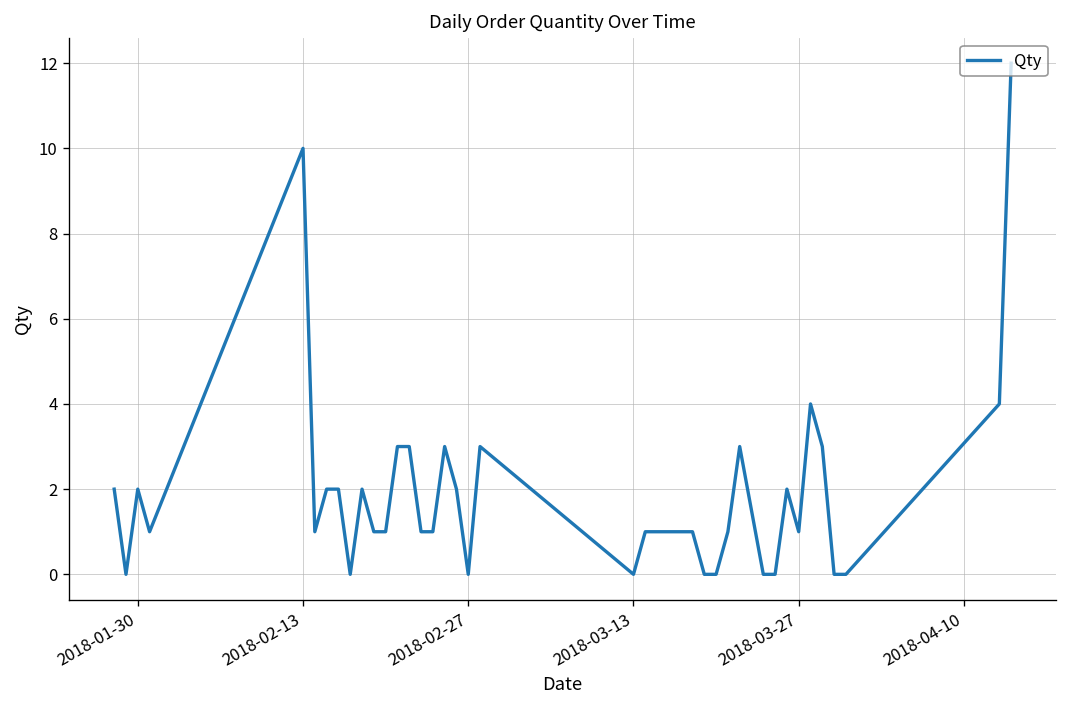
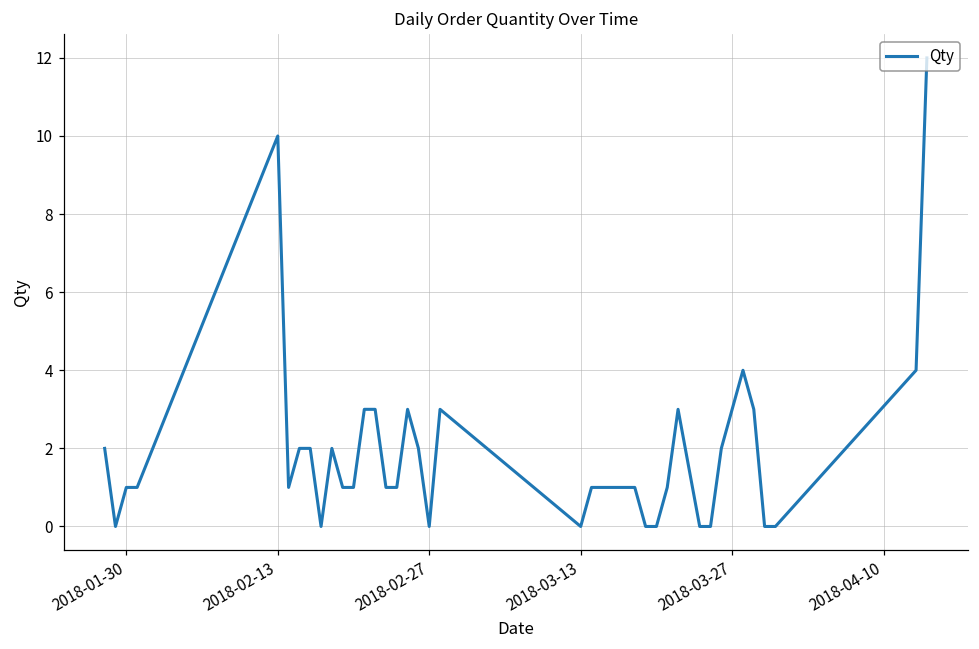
2018-01-30: 2 -> 1
2018-03-27: 1 -> 3
